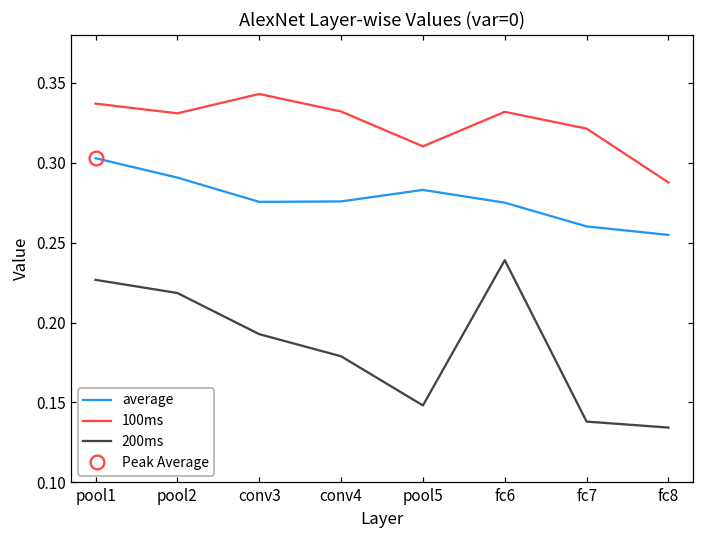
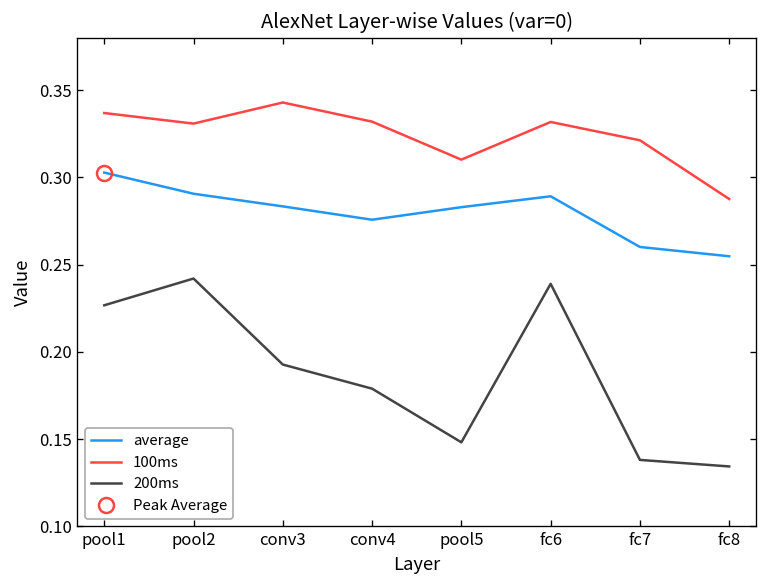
200ms, pool2: 0.218 -> 0.242
average, conv3: 0.275 -> 0.283
average, fc6: 0.275 -> 0.289
